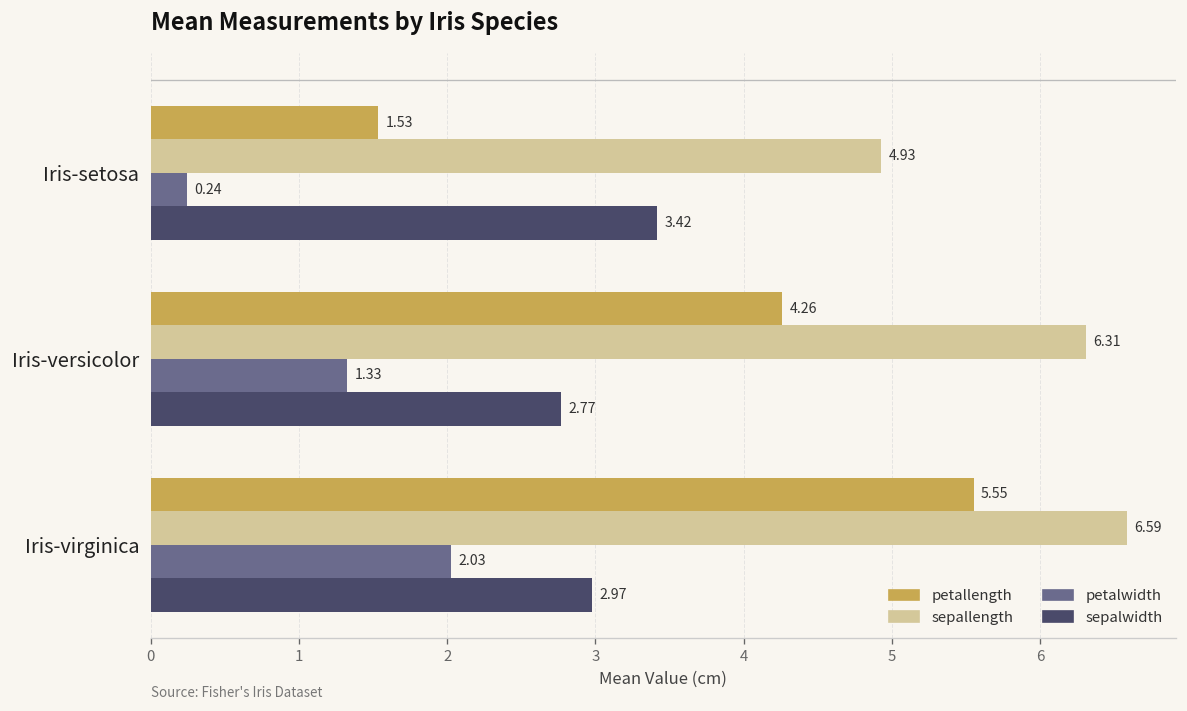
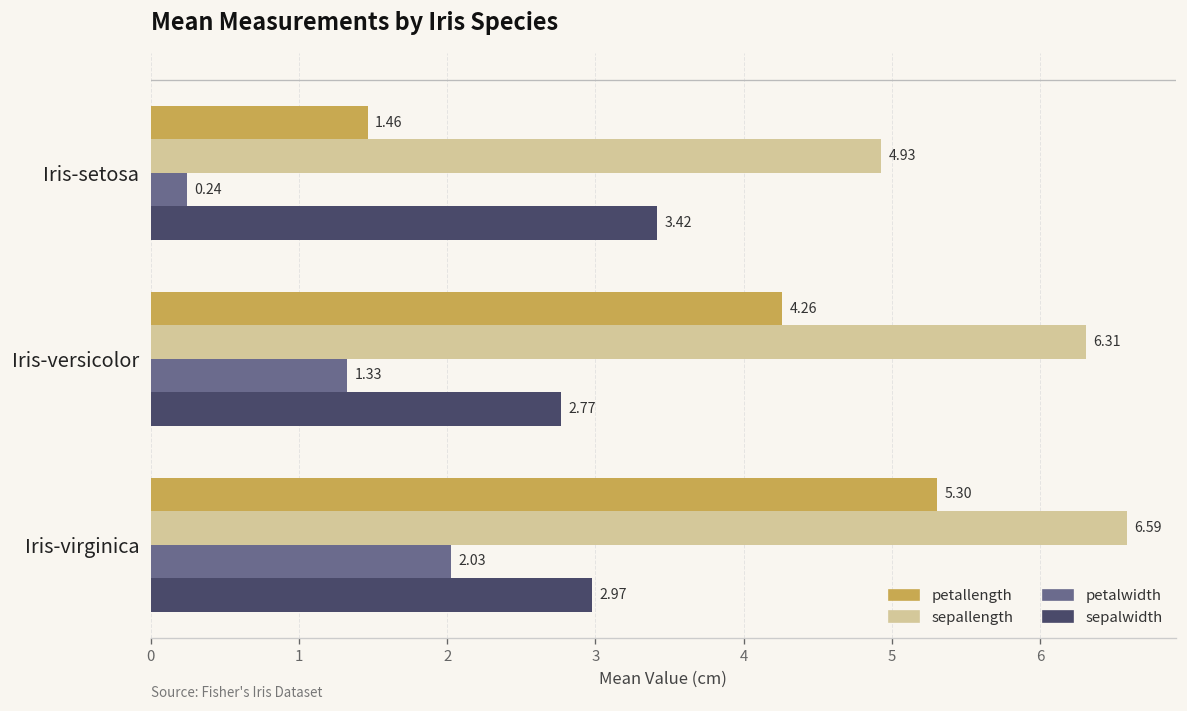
petallength, Iris-setosa: 1.53 -> 1.46
petallength, Iris-virginica: 5.55 -> 5.30
